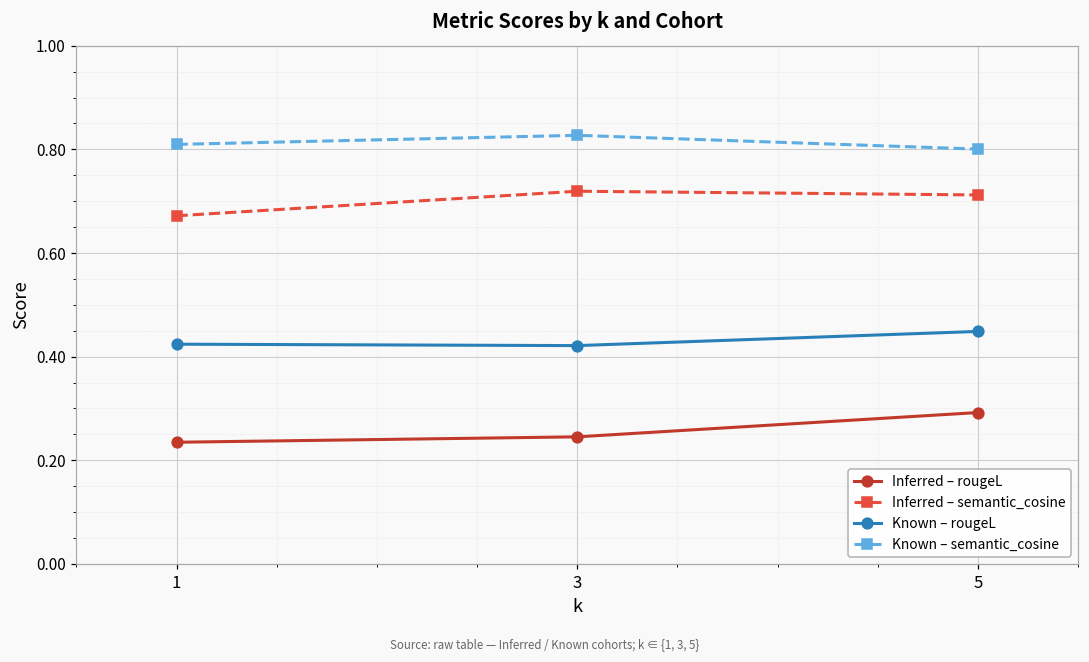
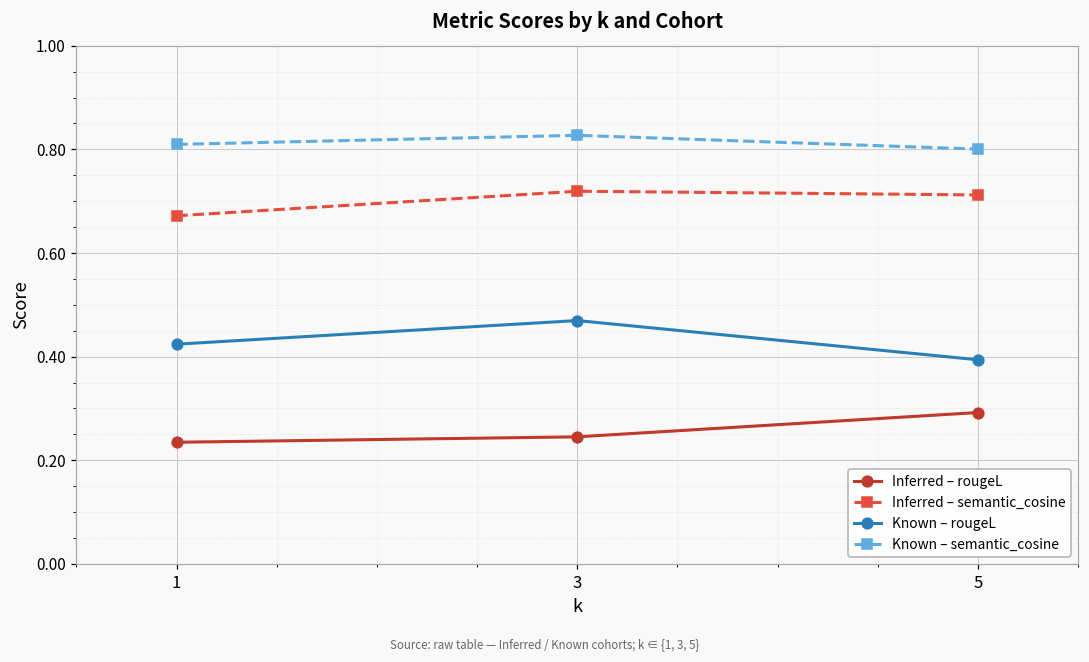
Known – rougeL, 3: 0.42 -> 0.47
Known – rougeL, 5: 0.45 -> 0.39
